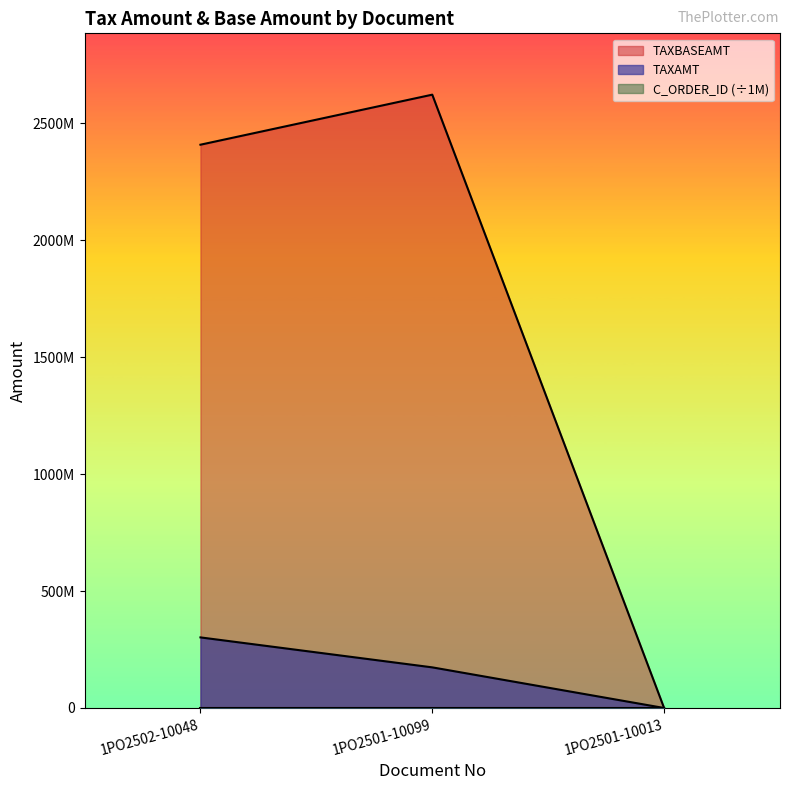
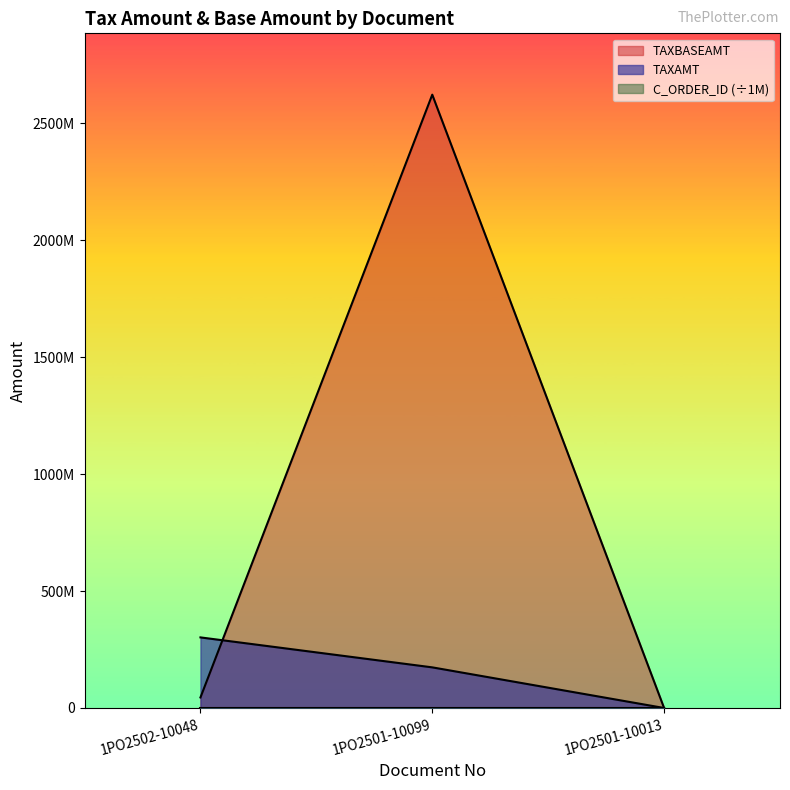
TAXBASEAMT, 1PO2502-10048: 2410000000 -> 50000000
